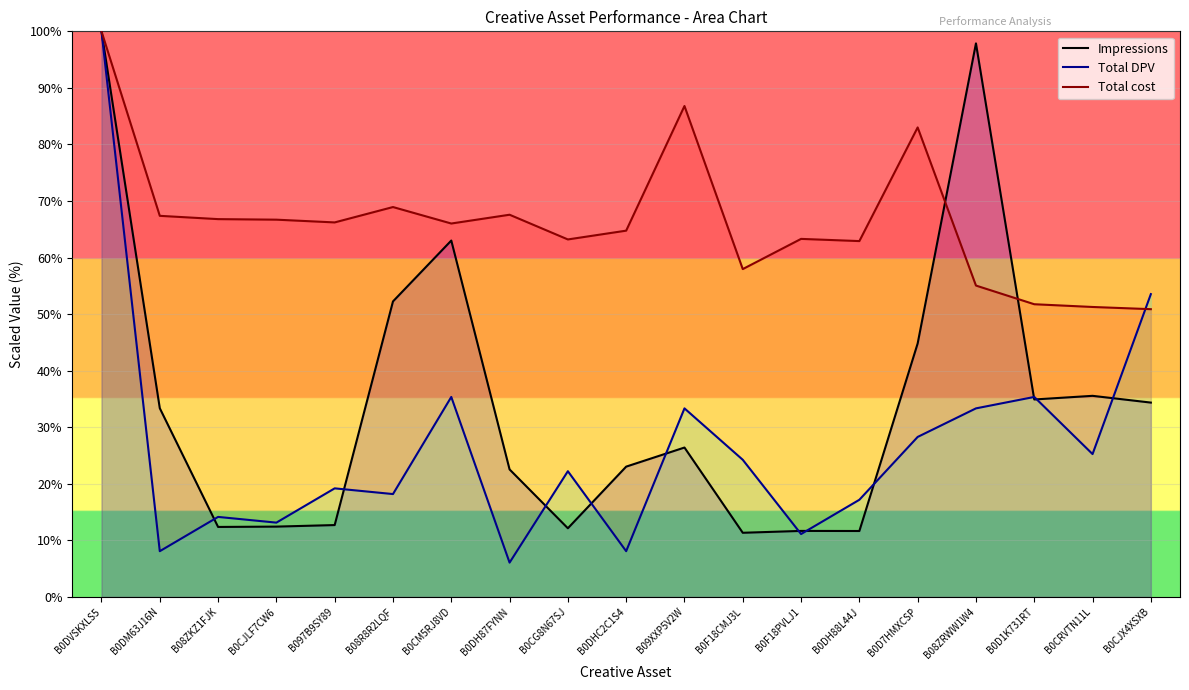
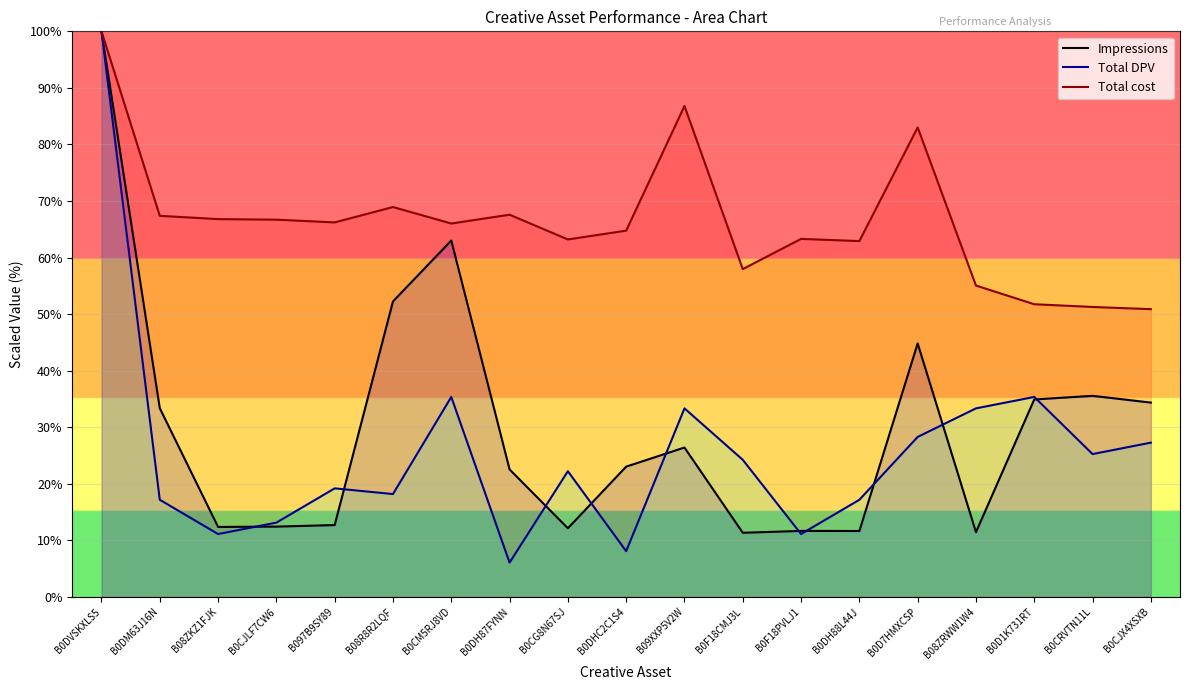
Total DPV, B0DM63J16N: 8% -> 17%
Total DPV, B08ZKZ1FJK: 14% -> 11%
Impressions, B08ZRWW1W4: 98% -> 11%
Total DPV, B0CJX4XSXB: 54% -> 27%
